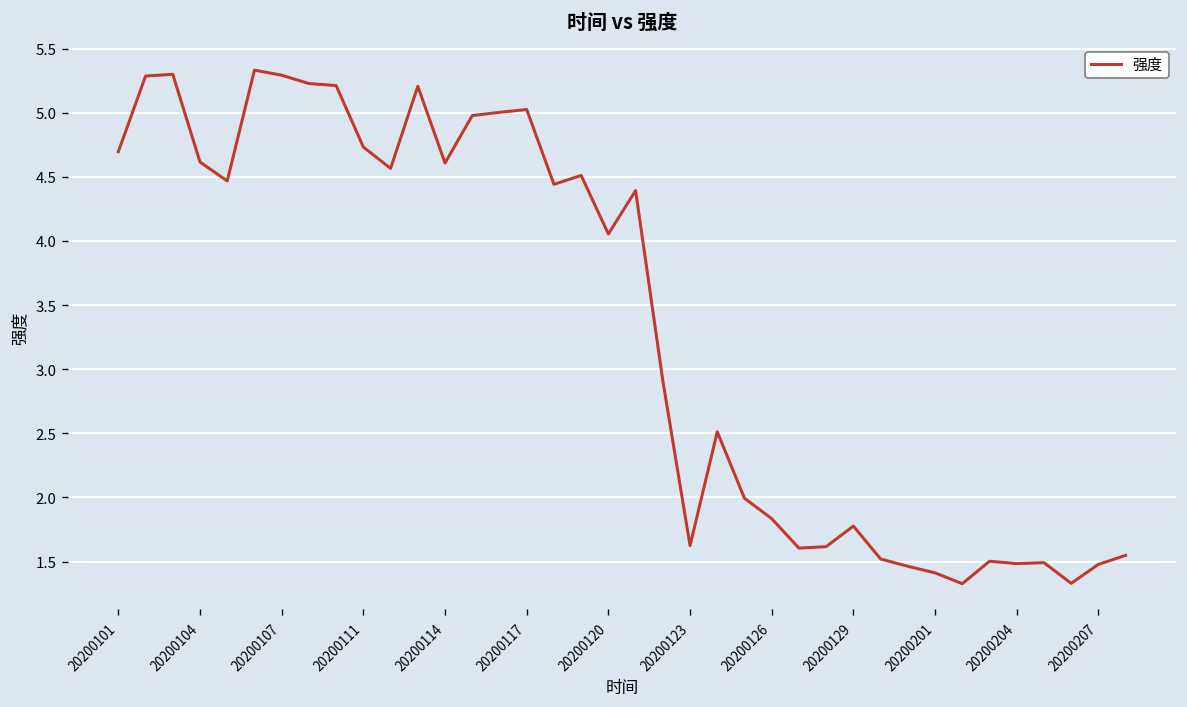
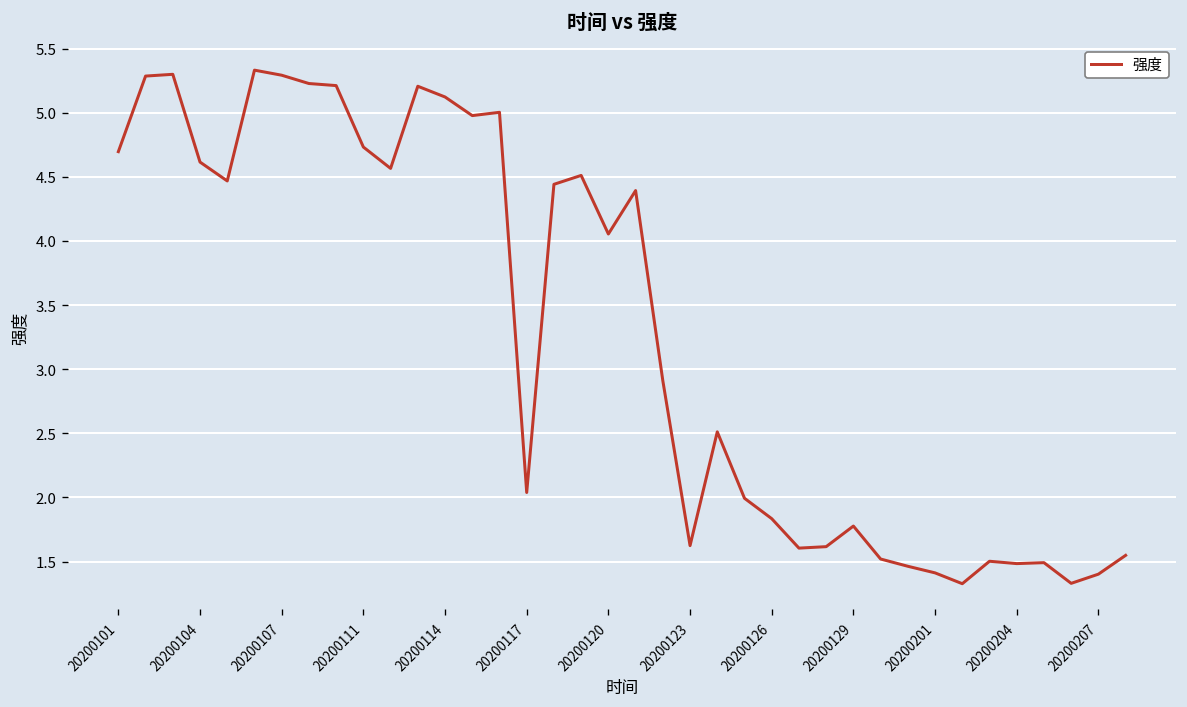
20200114: 4.61 -> 5.12
20200117: 5.02 -> 2.04
20200207: 1.48 -> 1.40
